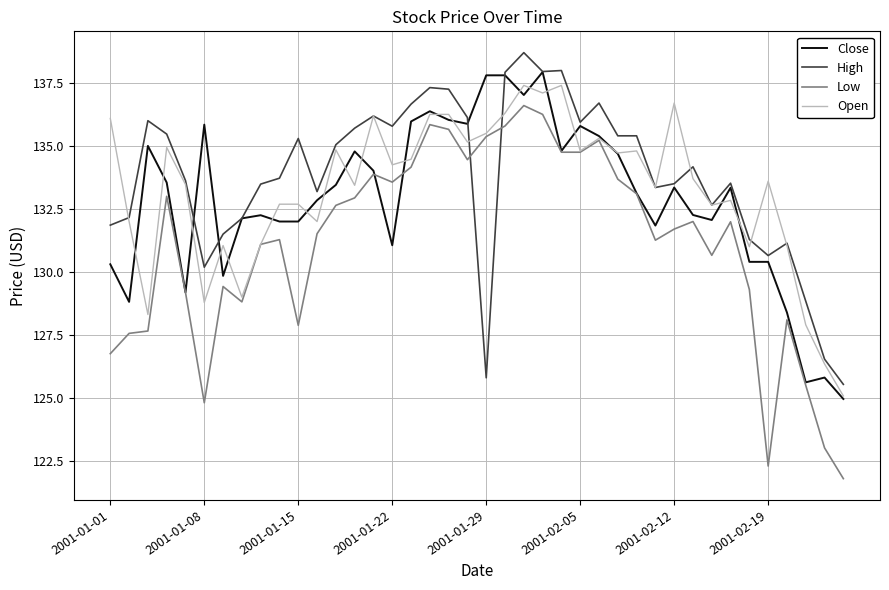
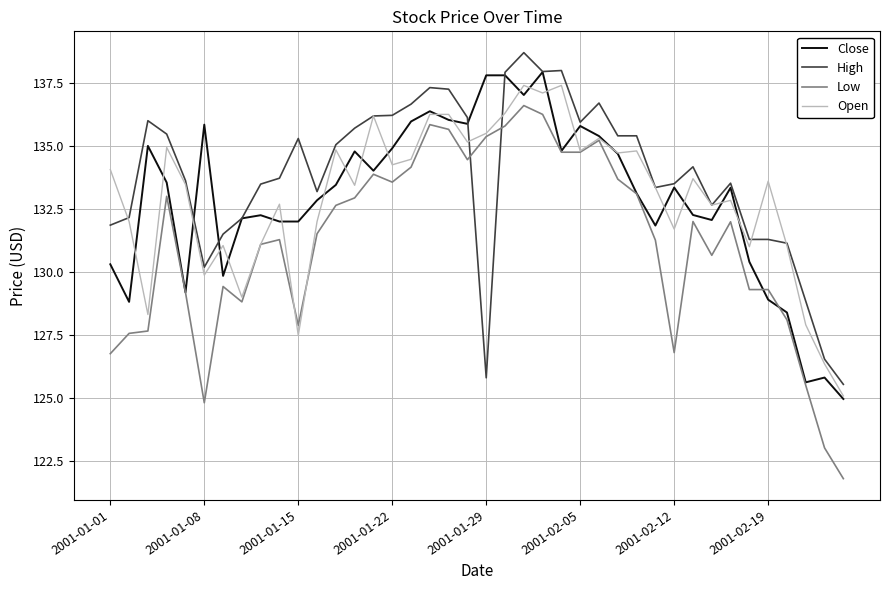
Open, 2001-01-01: 136.1 -> 134.1
Open, 2001-01-08: 128.8 -> 129.9
Open, 2001-01-15: 132.7 -> 127.5
Close, 2001-01-22: 131.1 -> 134.9
High, 2001-01-22: 135.8 -> 136.2
Low, 2001-02-12: 131.7 -> 126.8
Open, 2001-02-12: 136.7 -> 131.7
Close, 2001-02-19: 130.4 -> 128.9
High, 2001-02-19: 130.7 -> 131.3
Low, 2001-02-19: 122.3 -> 129.3
